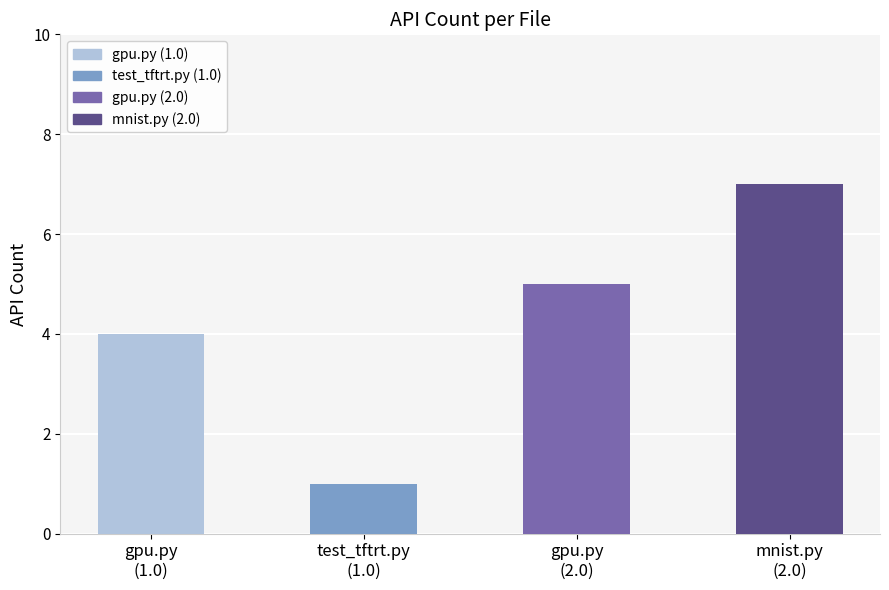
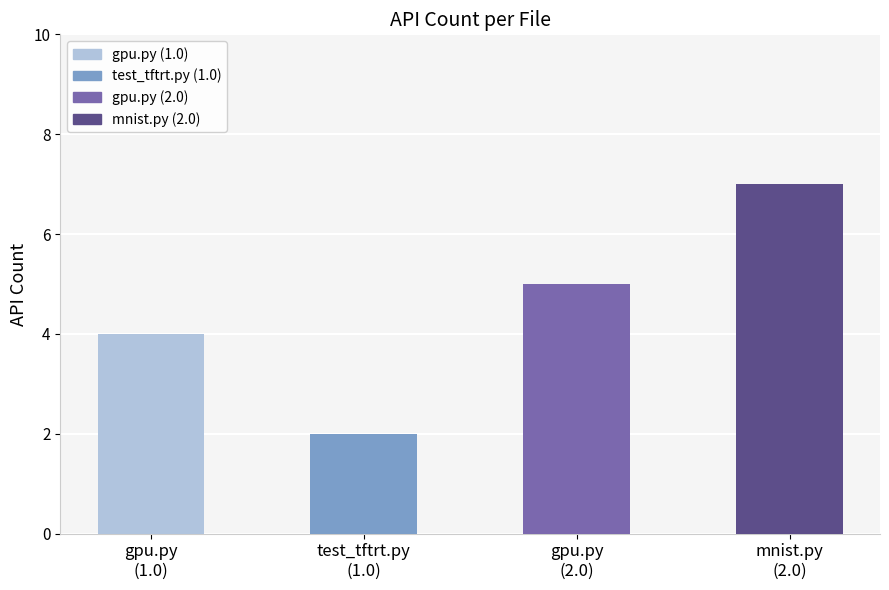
test_tftrt.py (1.0): 1 -> 2
